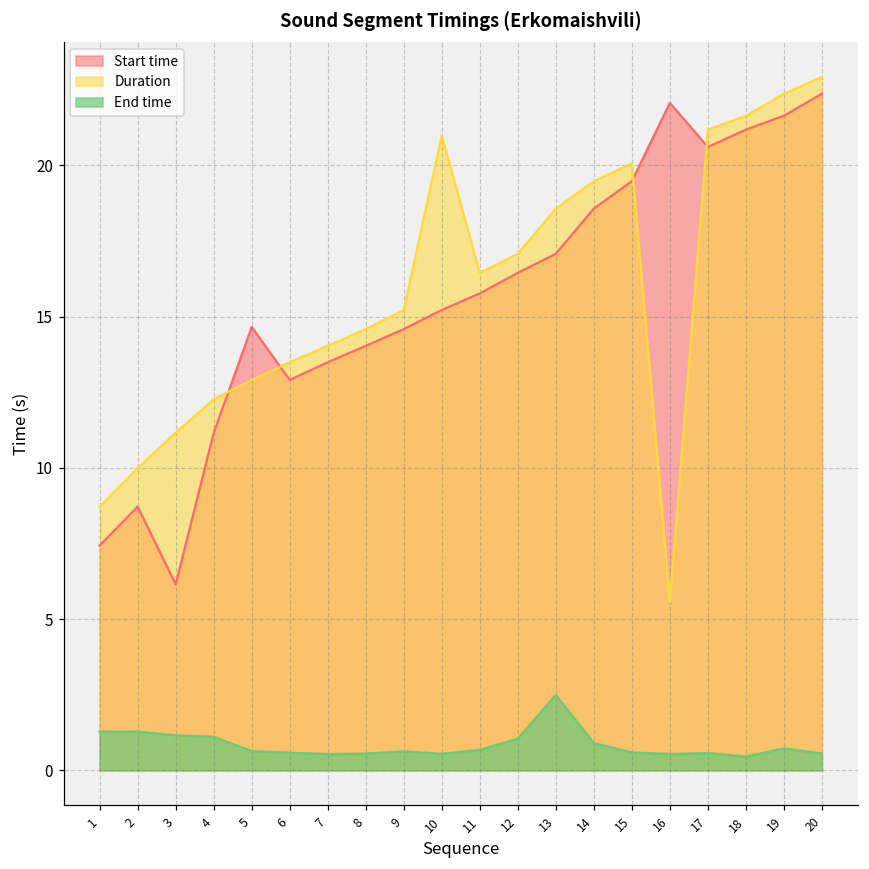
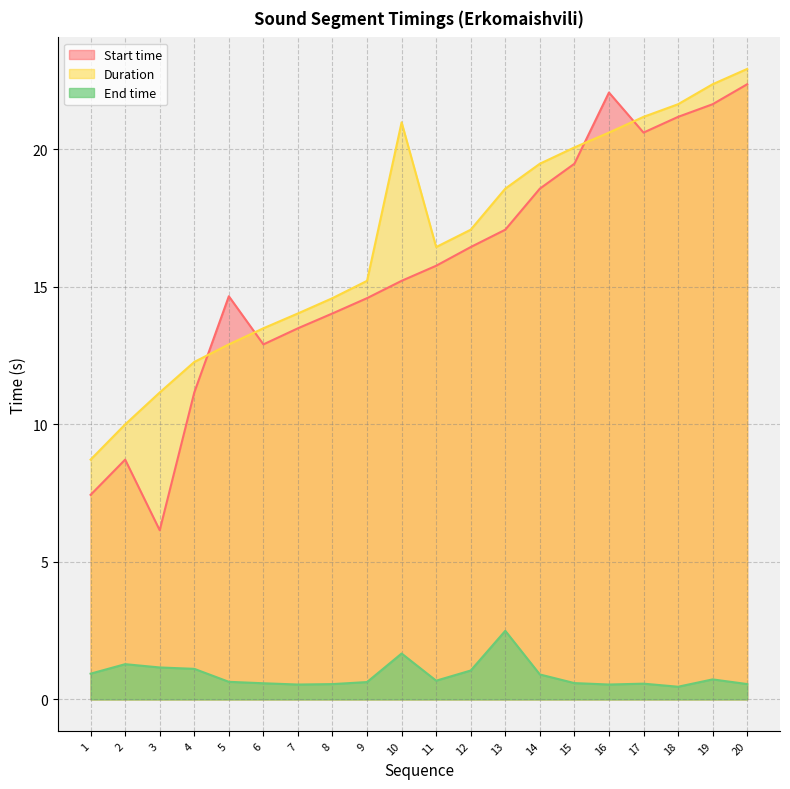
End time, 1: 1.3 -> 0.9
End time, 10: 0.5 -> 1.7
Duration, 16: 5.6 -> 20.6
